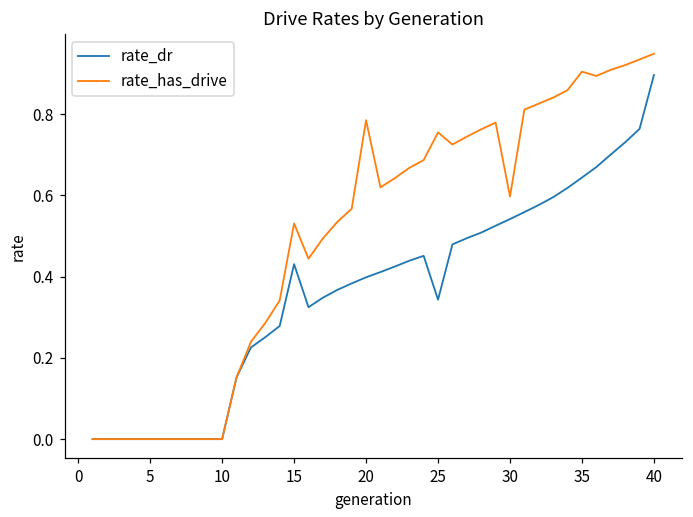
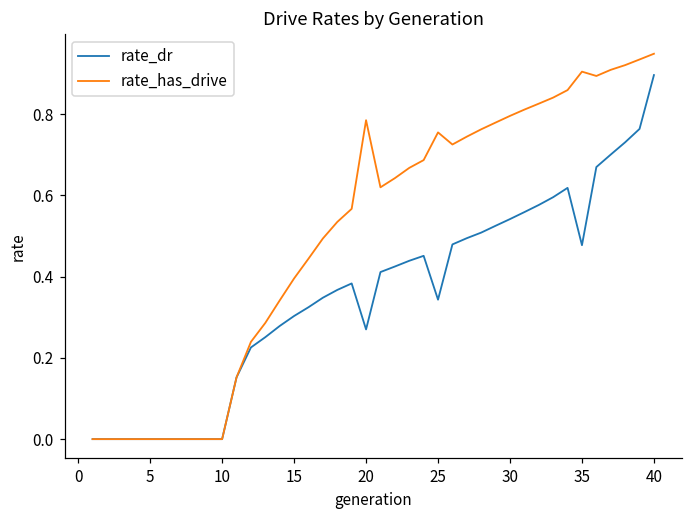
rate_dr, 15: 0.43 -> 0.30
rate_has_drive, 15: 0.53 -> 0.40
rate_dr, 20: 0.40 -> 0.27
rate_has_drive, 30: 0.60 -> 0.80
rate_dr, 35: 0.64 -> 0.48
